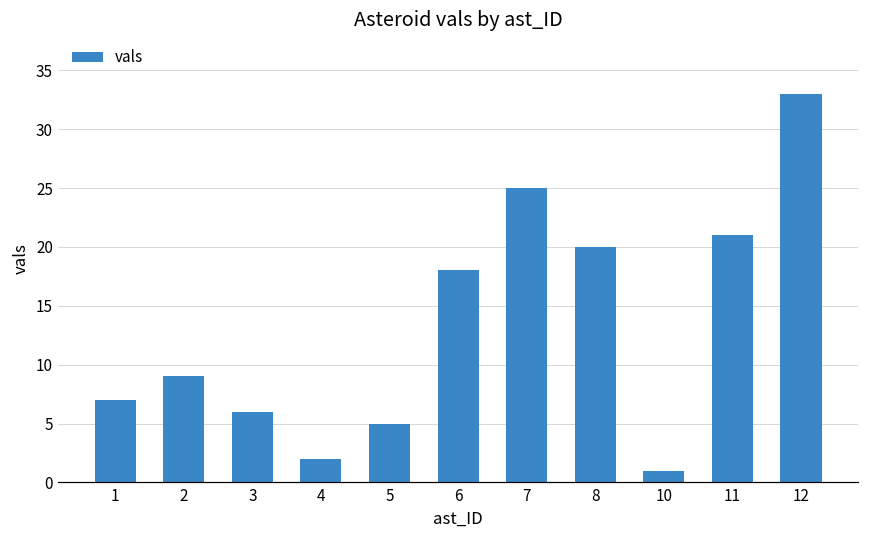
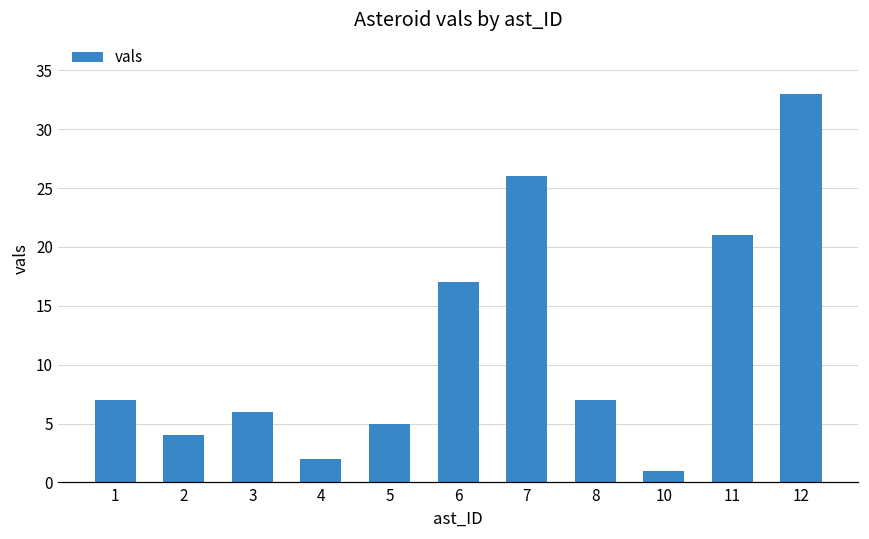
2: 9 -> 4
6: 18 -> 17
7: 25 -> 26
8: 20 -> 7
